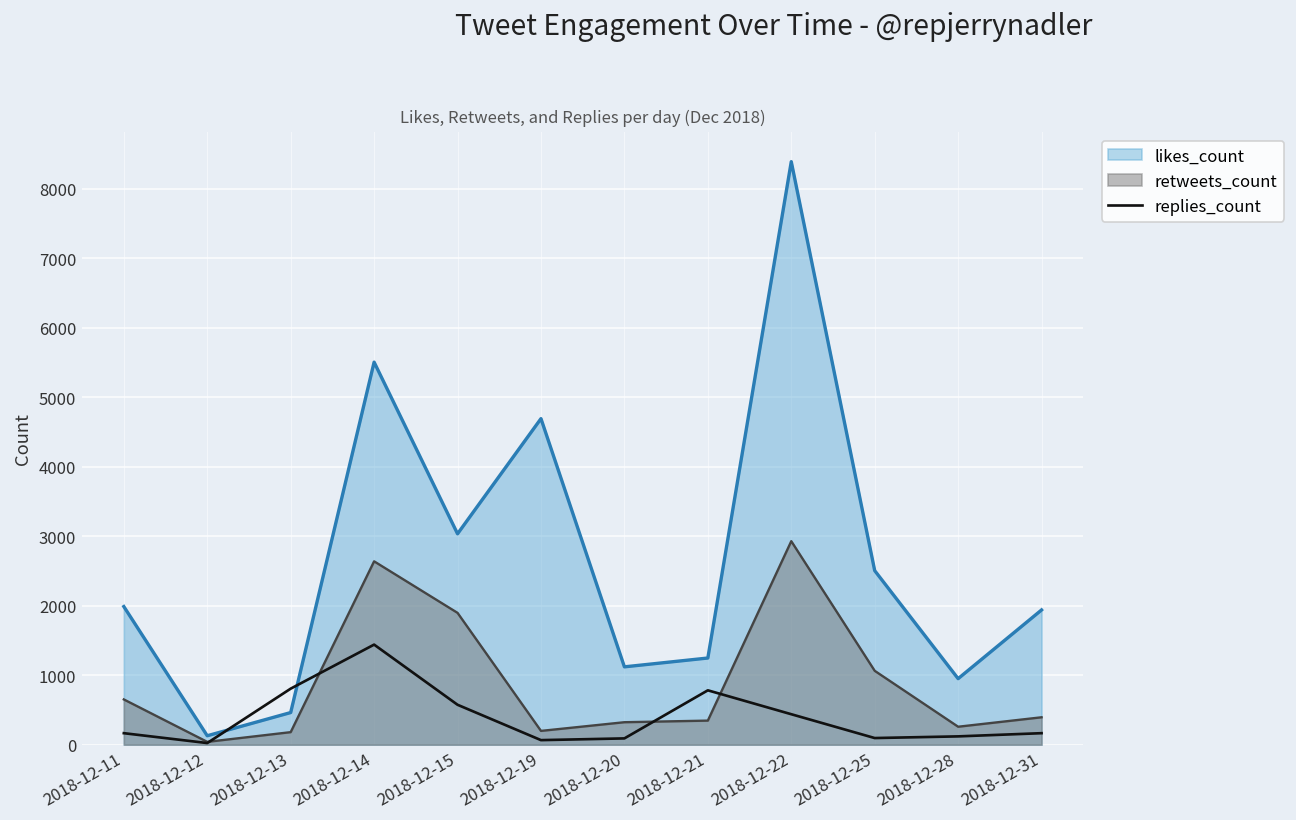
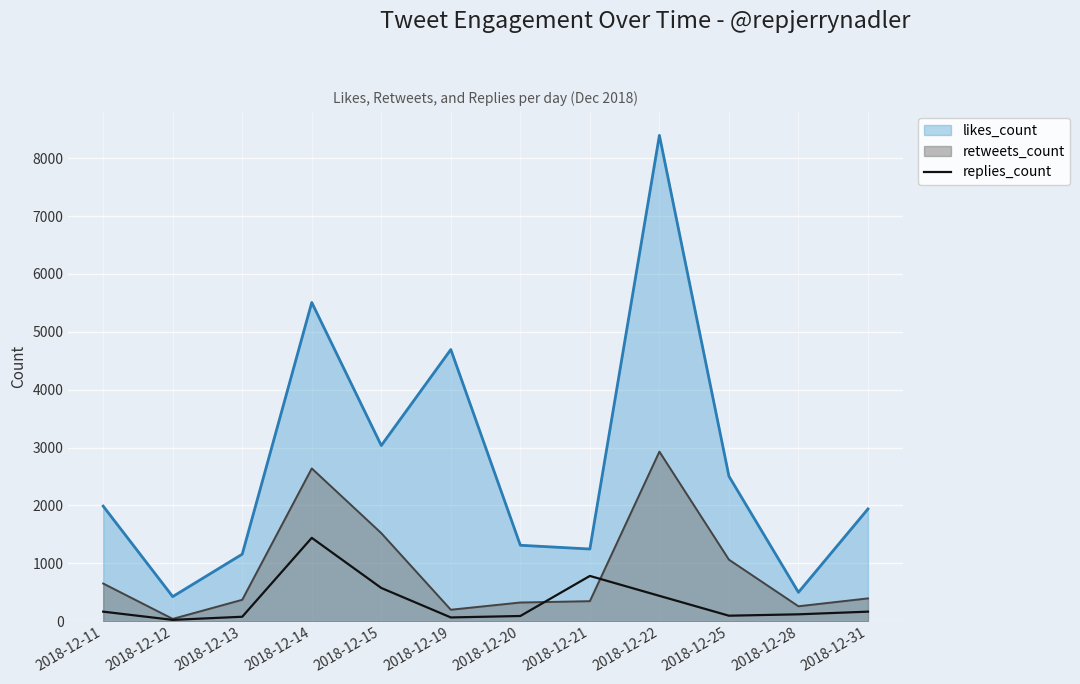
likes_count, 2018-12-12: 100 -> 400
likes_count, 2018-12-13: 500 -> 1200
retweets_count, 2018-12-13: 200 -> 400
replies_count, 2018-12-13: 800 -> 100
retweets_count, 2018-12-15: 1900 -> 1500
likes_count, 2018-12-20: 1100 -> 1300
likes_count, 2018-12-28: 1000 -> 500
